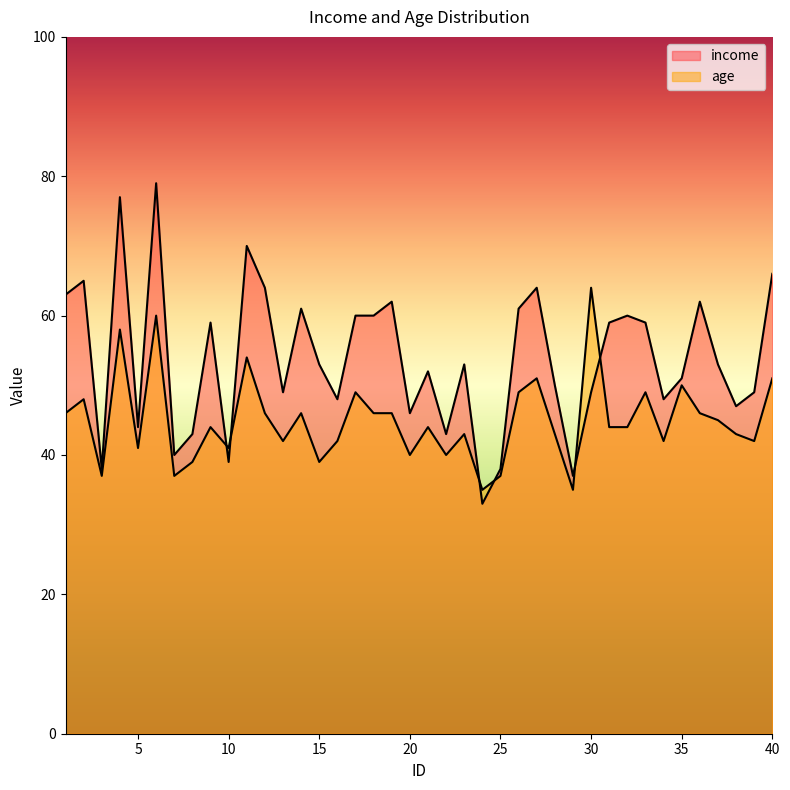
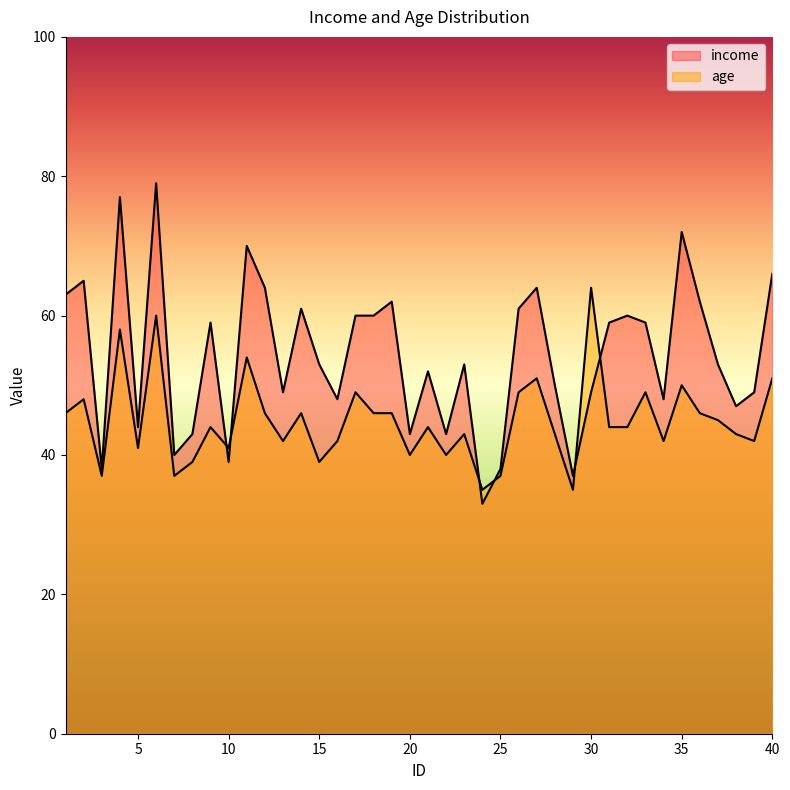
income, 20: 46 -> 43
income, 35: 51 -> 72
